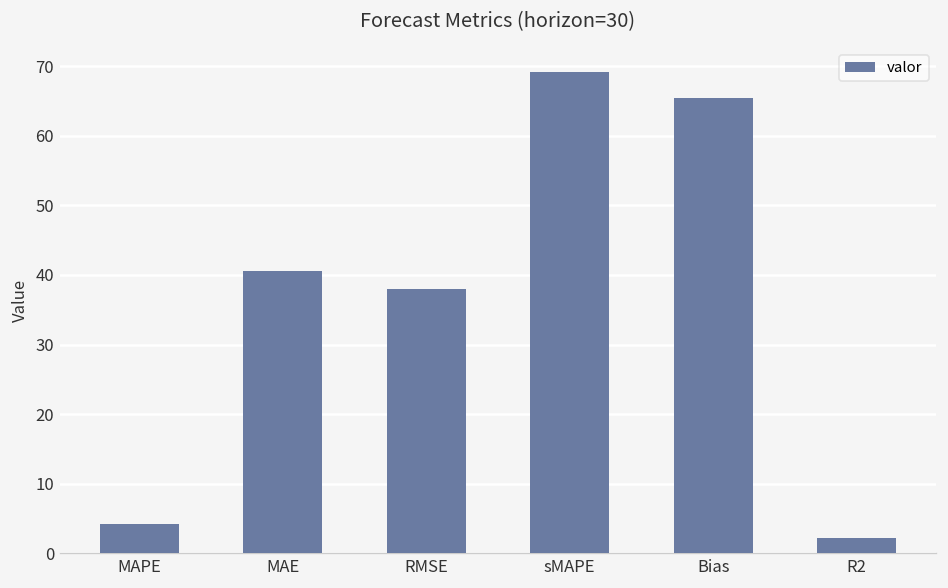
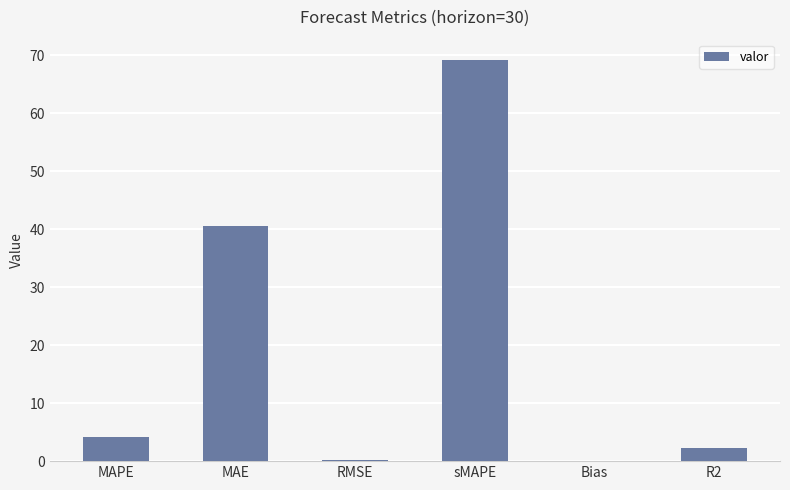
RMSE: 38 -> 0
Bias: 65 -> 0
